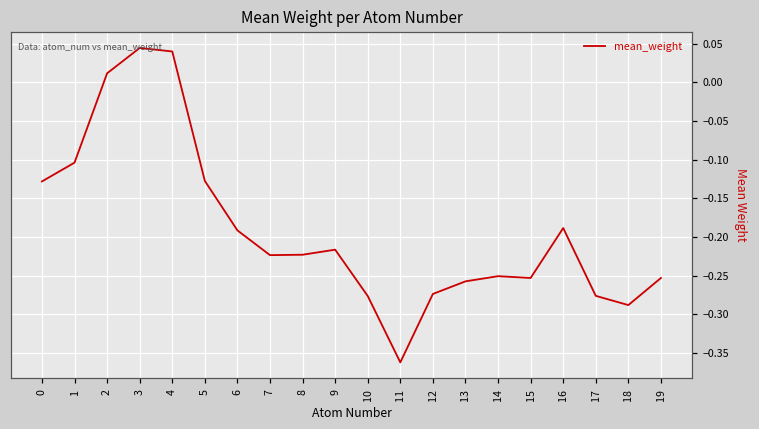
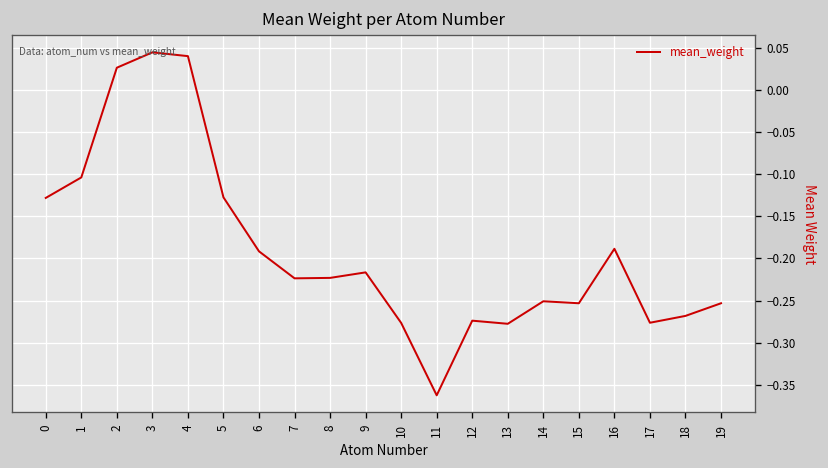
2: 0.01 -> 0.03
13: -0.26 -> -0.28
18: -0.29 -> -0.27
